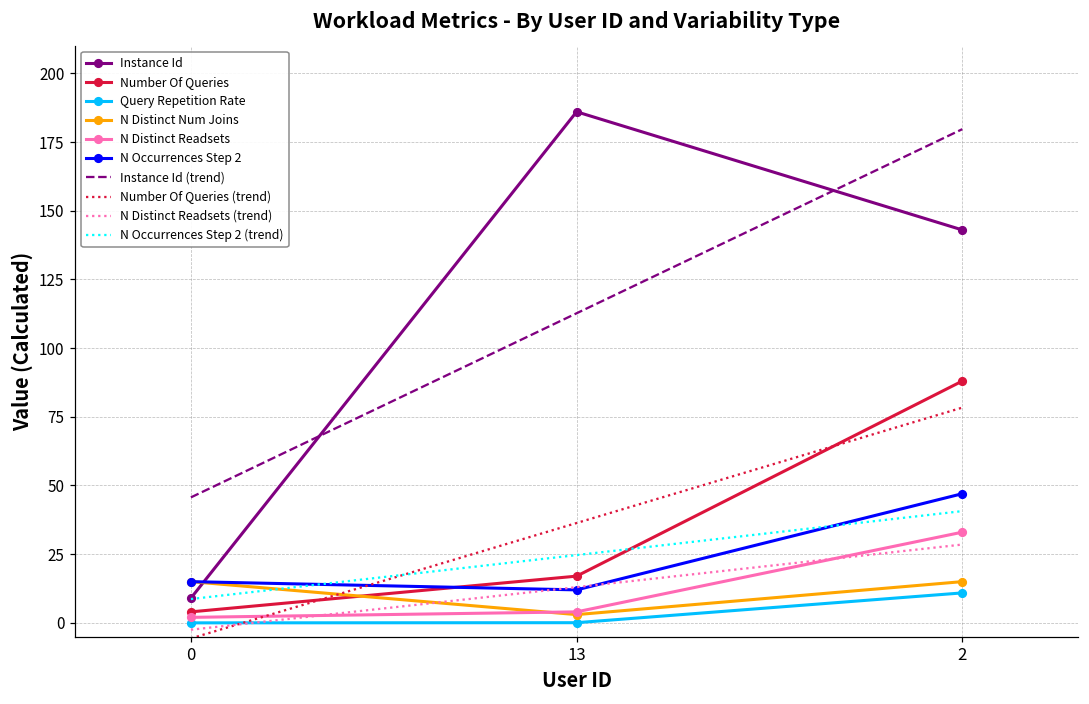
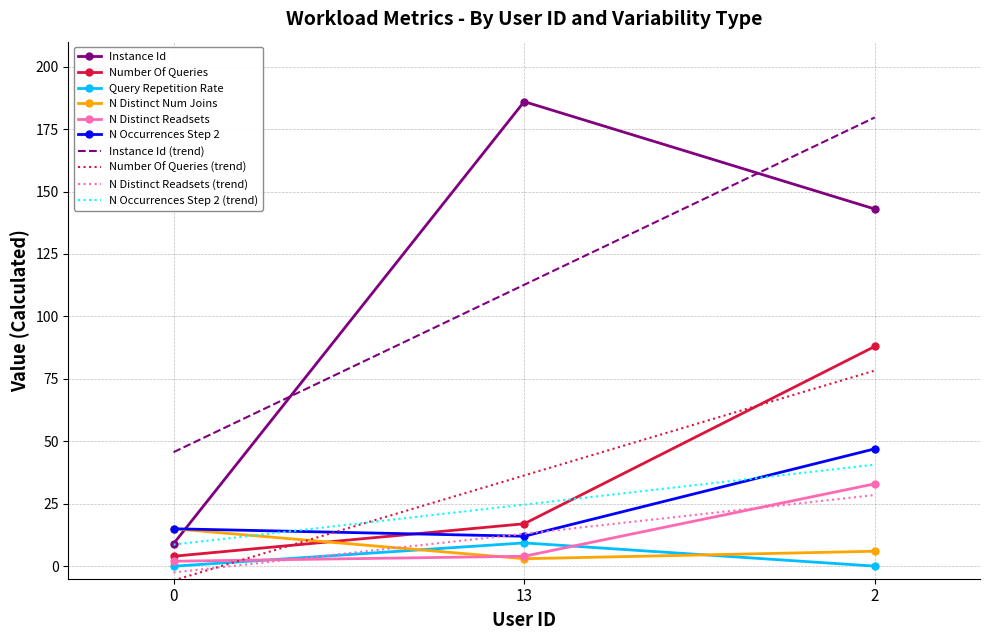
Query Repetition Rate, 13: 0 -> 9
Query Repetition Rate, 2: 11 -> 0
N Distinct Num Joins, 2: 15 -> 6
